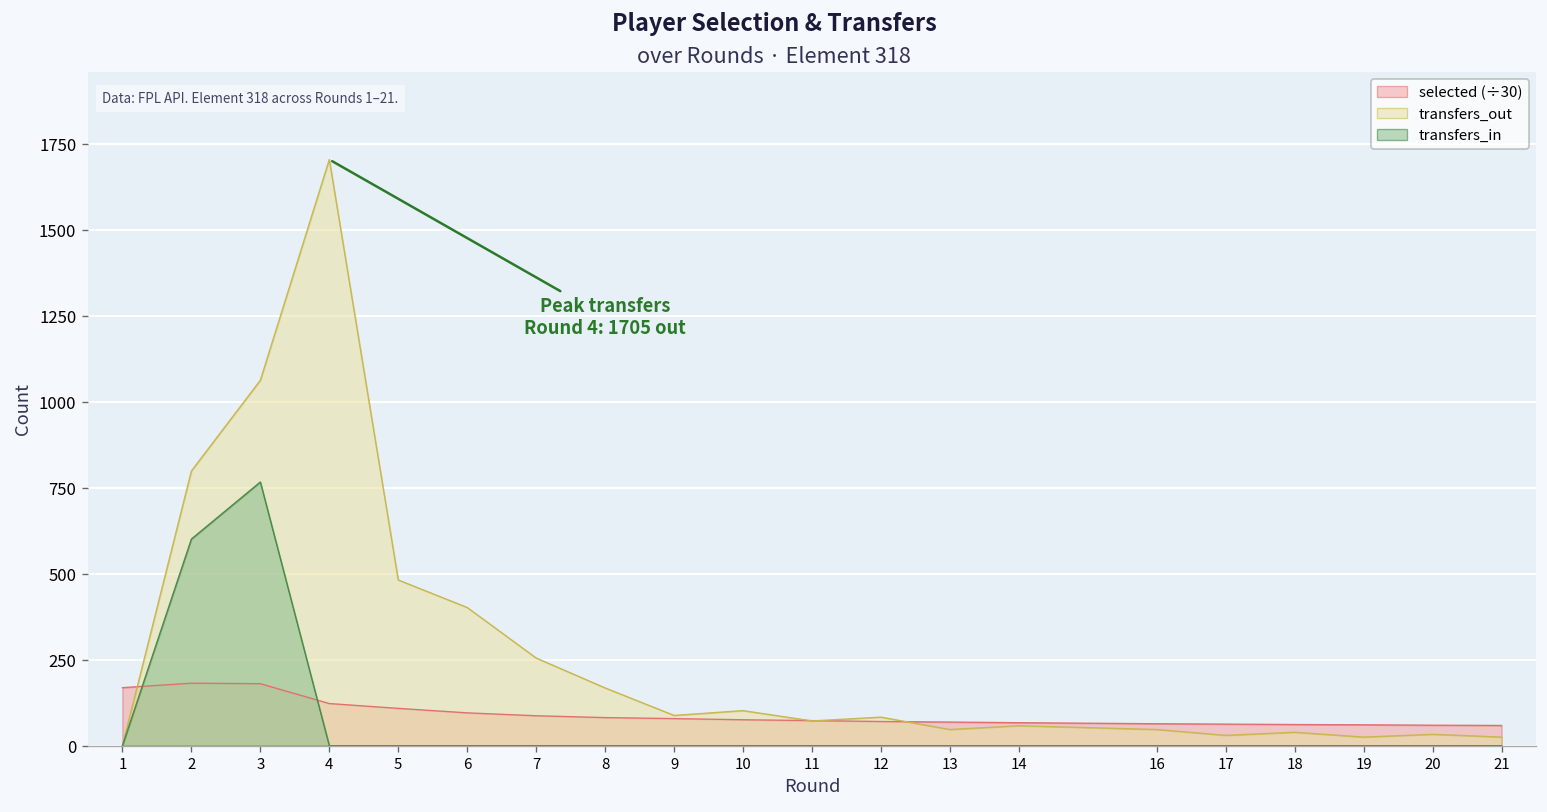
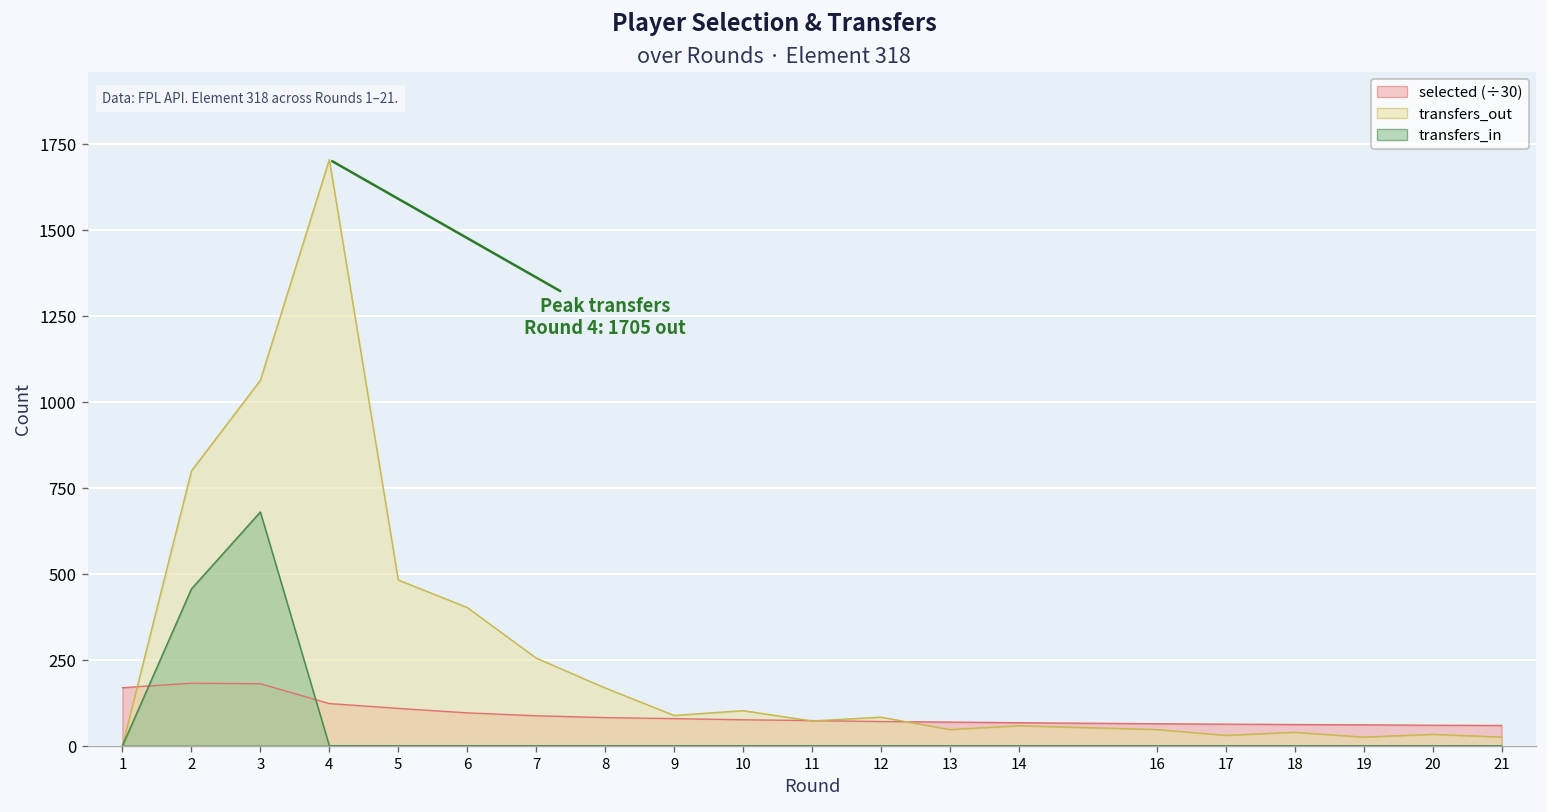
transfers_in, 2: 600 -> 460
transfers_in, 3: 770 -> 680
